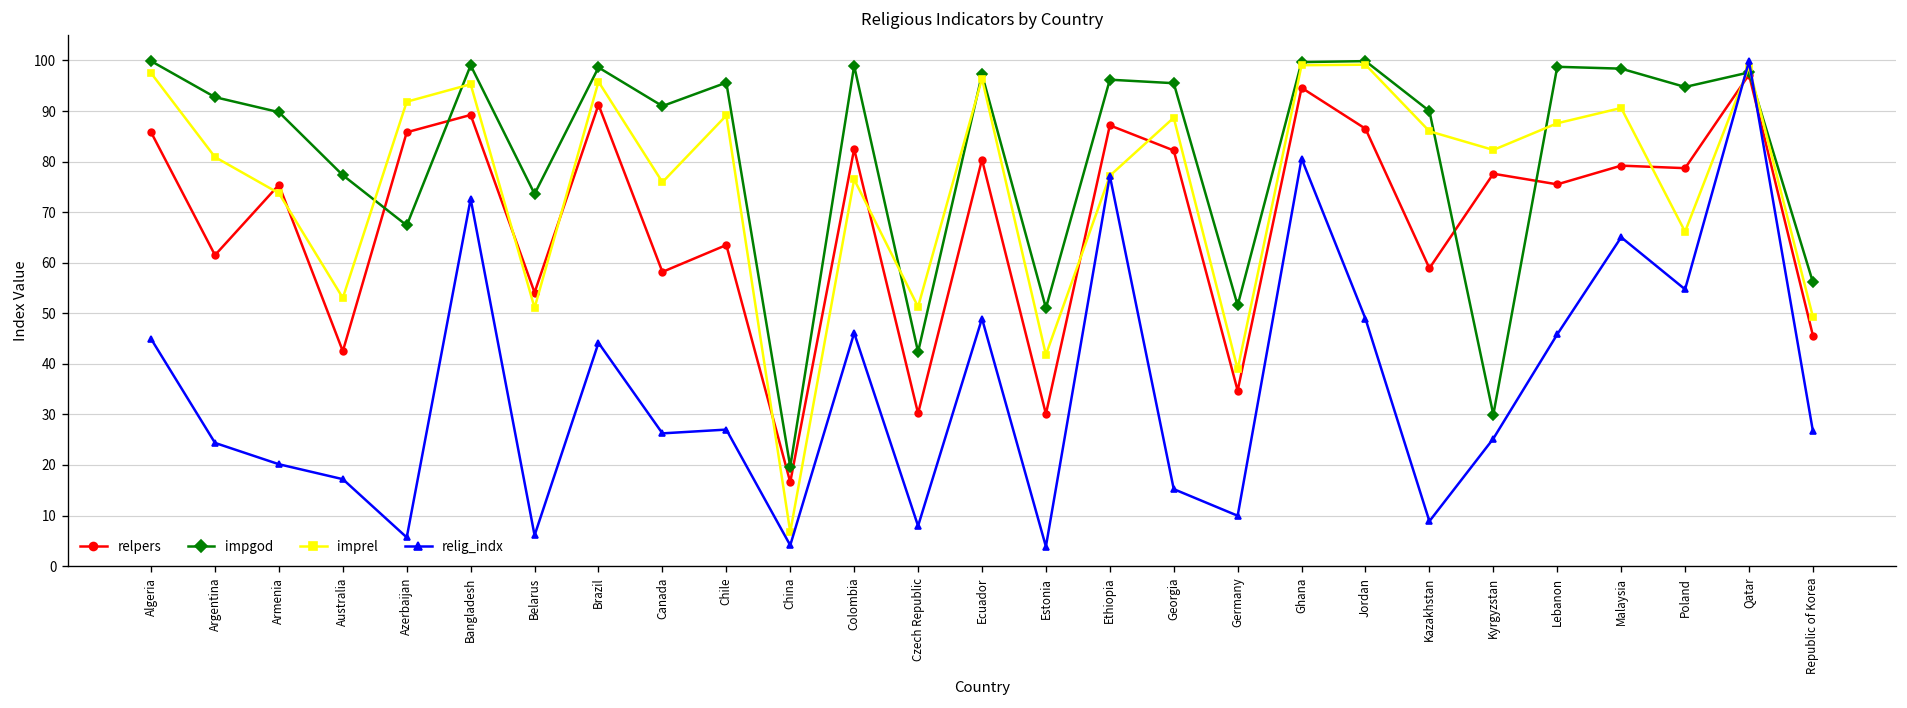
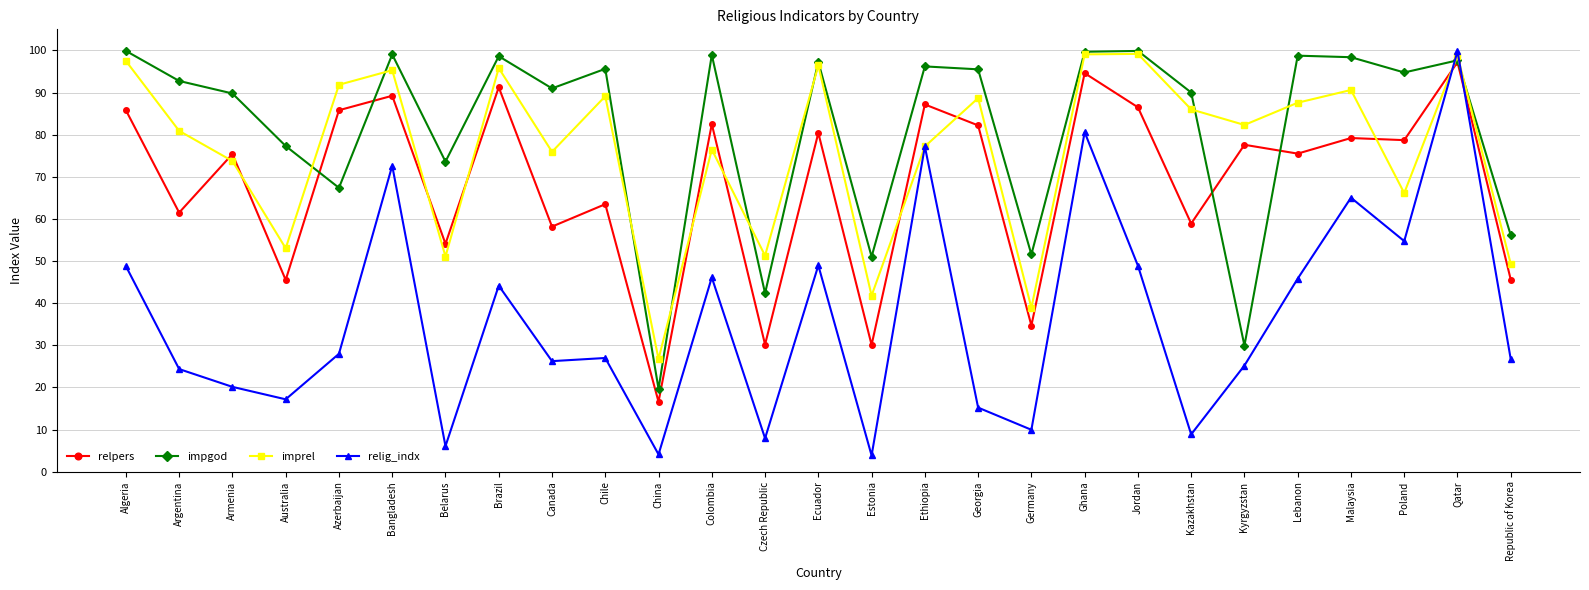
relig_indx, Algeria: 45 -> 49
relpers, Australia: 43 -> 46
relig_indx, Azerbaijan: 6 -> 28
imprel, China: 7 -> 27
